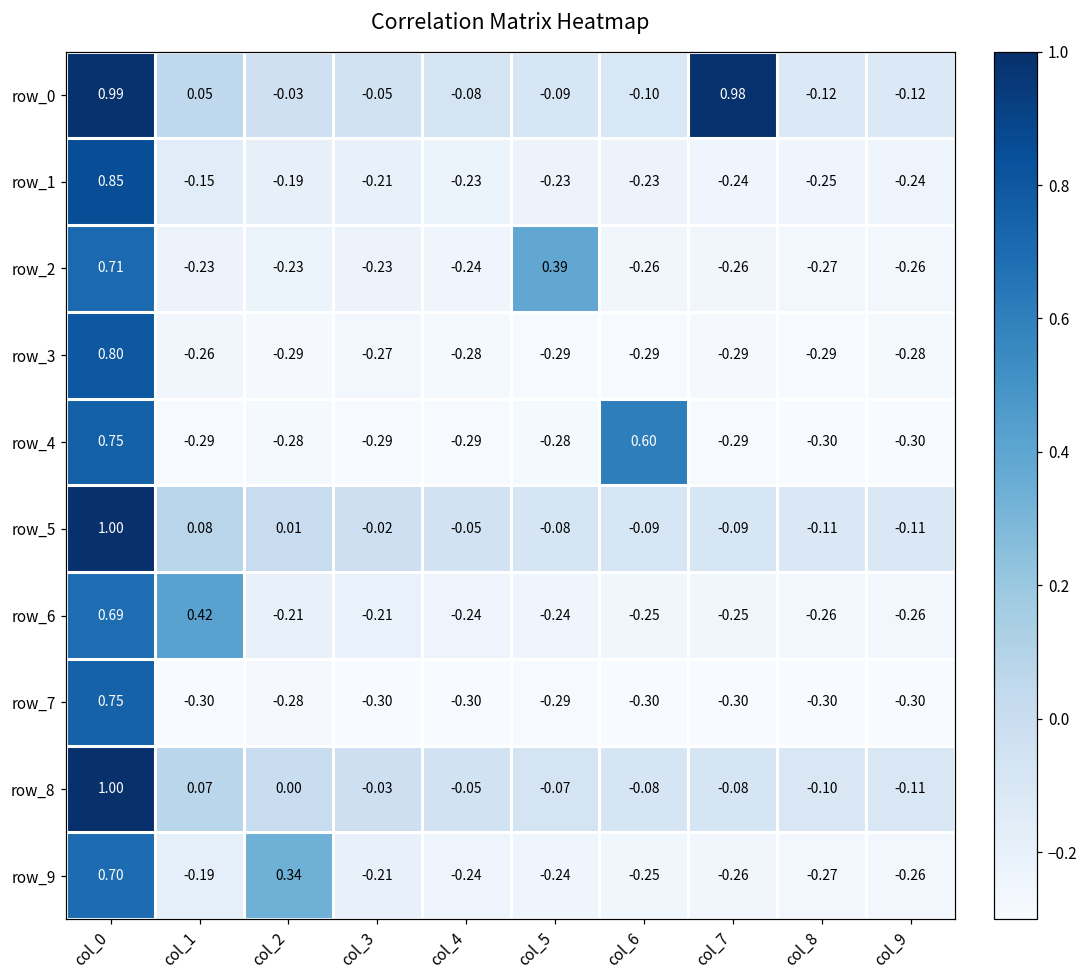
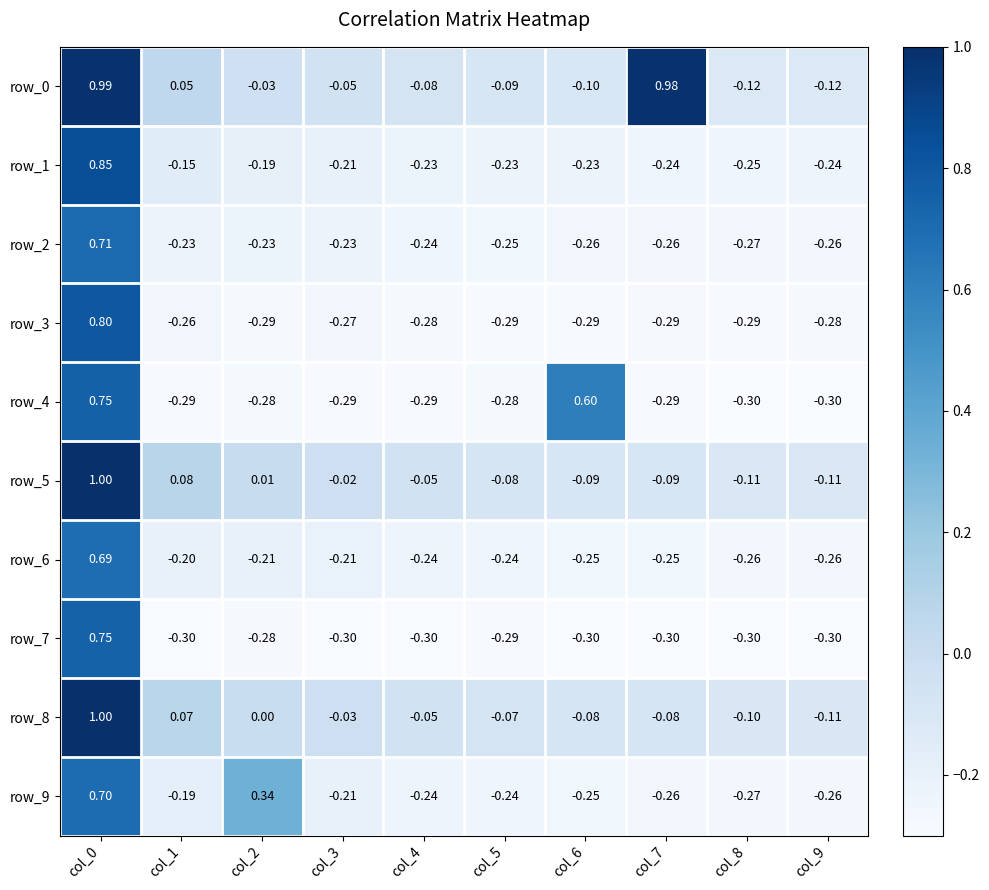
row_2, col_5: 0.39 -> -0.25
row_6, col_1: 0.42 -> -0.20
